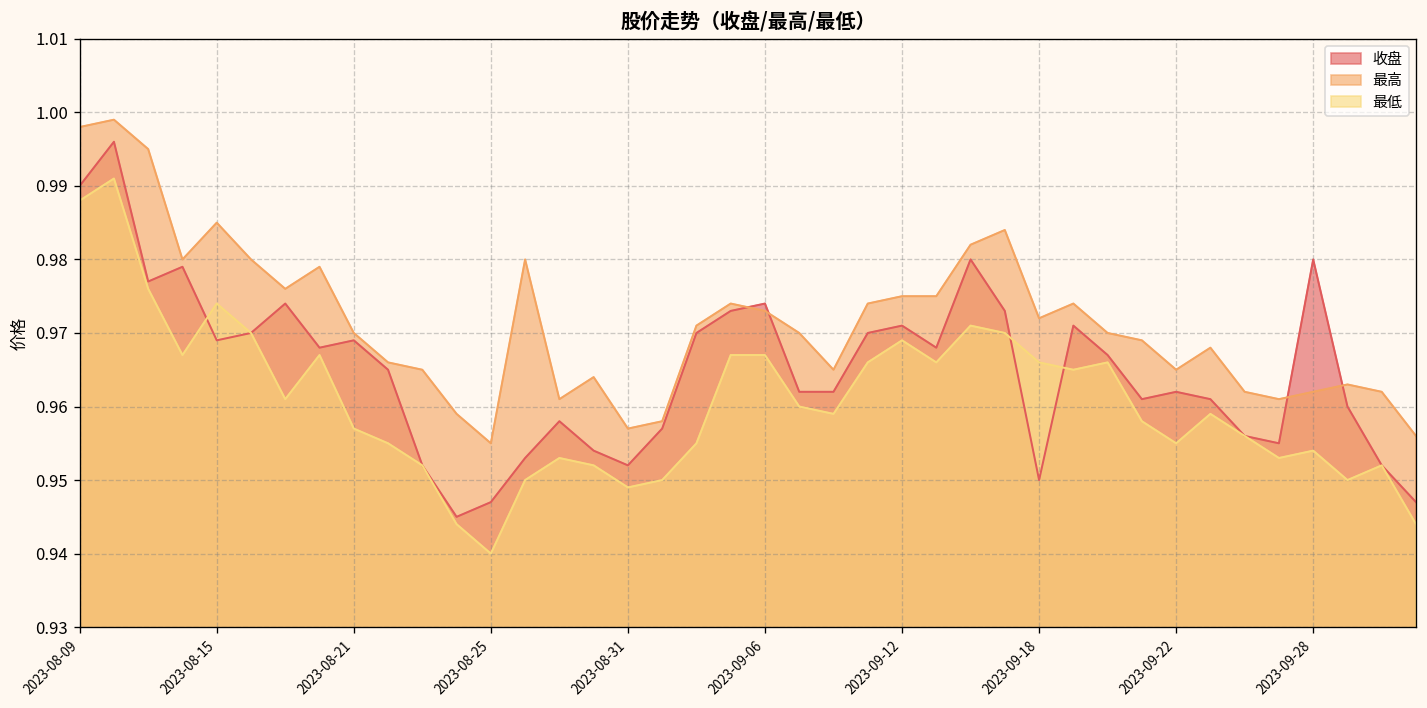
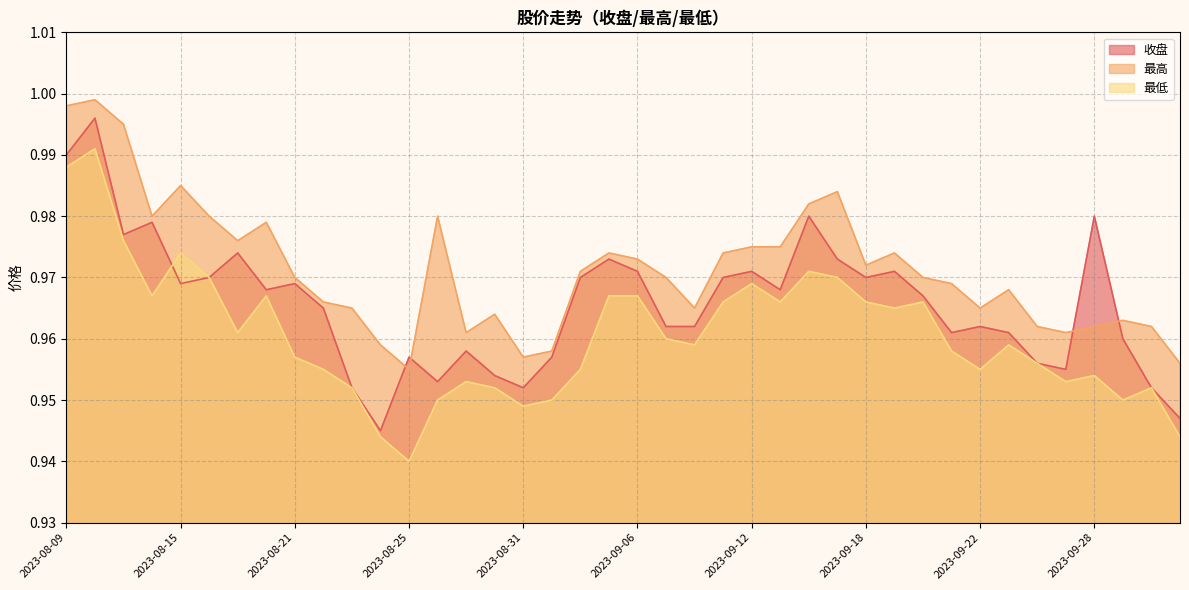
收盘, 2023-08-25: 0.947 -> 0.957
收盘, 2023-09-06: 0.974 -> 0.971
收盘, 2023-09-18: 0.95 -> 0.97
